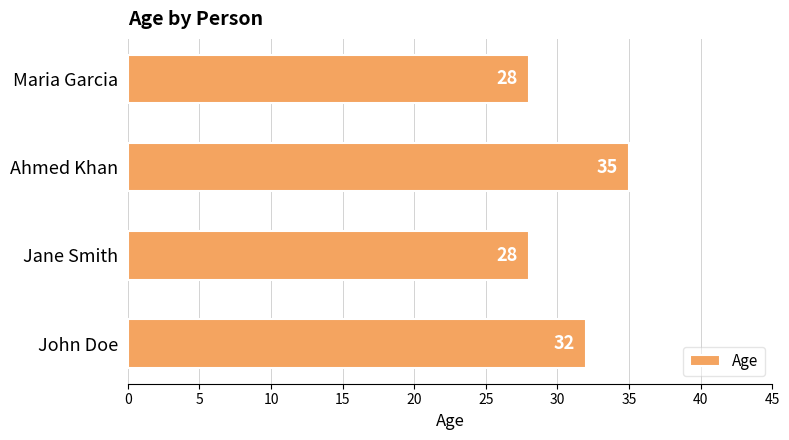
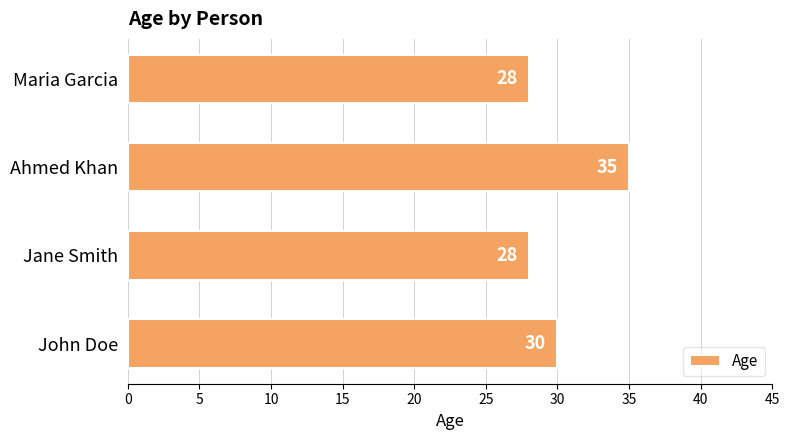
John Doe: 32 -> 30
